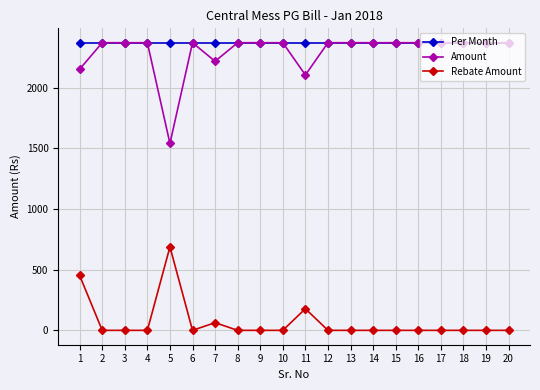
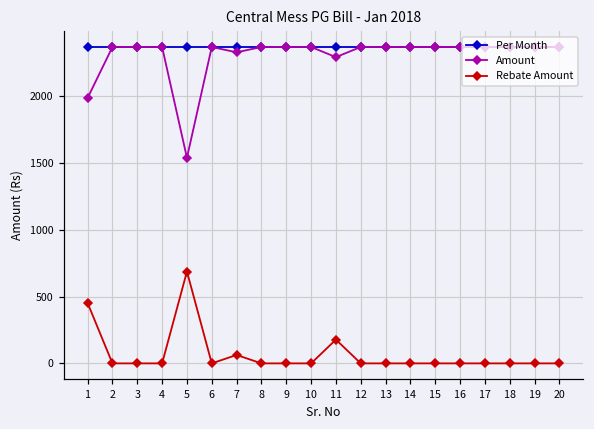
Amount, 1: 2150 -> 1990
Amount, 7: 2220 -> 2330
Amount, 11: 2100 -> 2290
